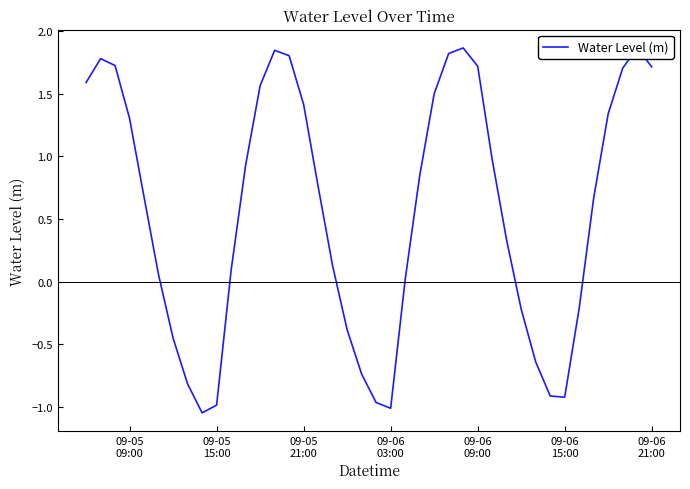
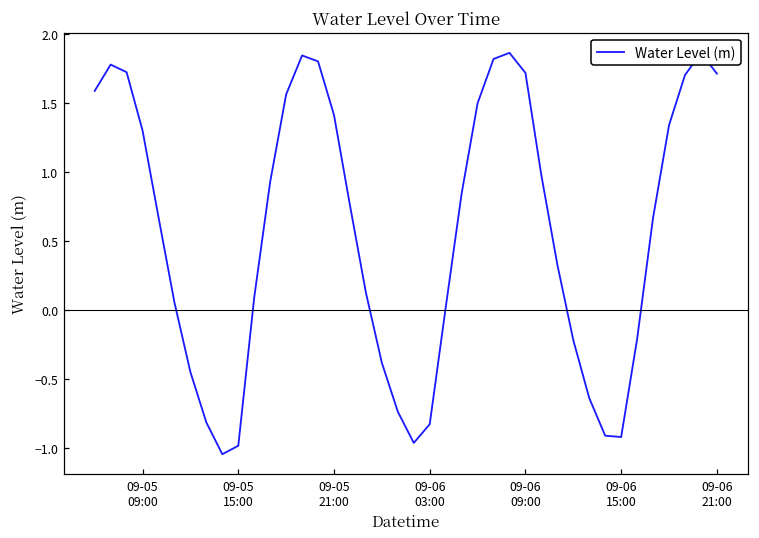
09-06 03:00: -1.01 -> -0.83
